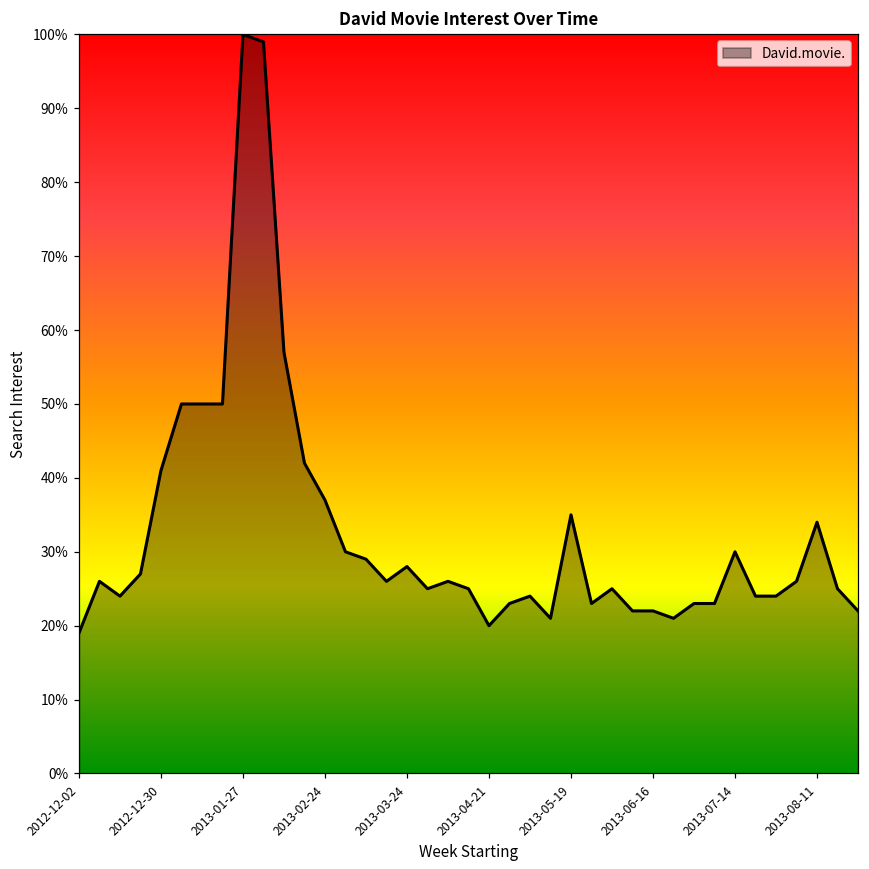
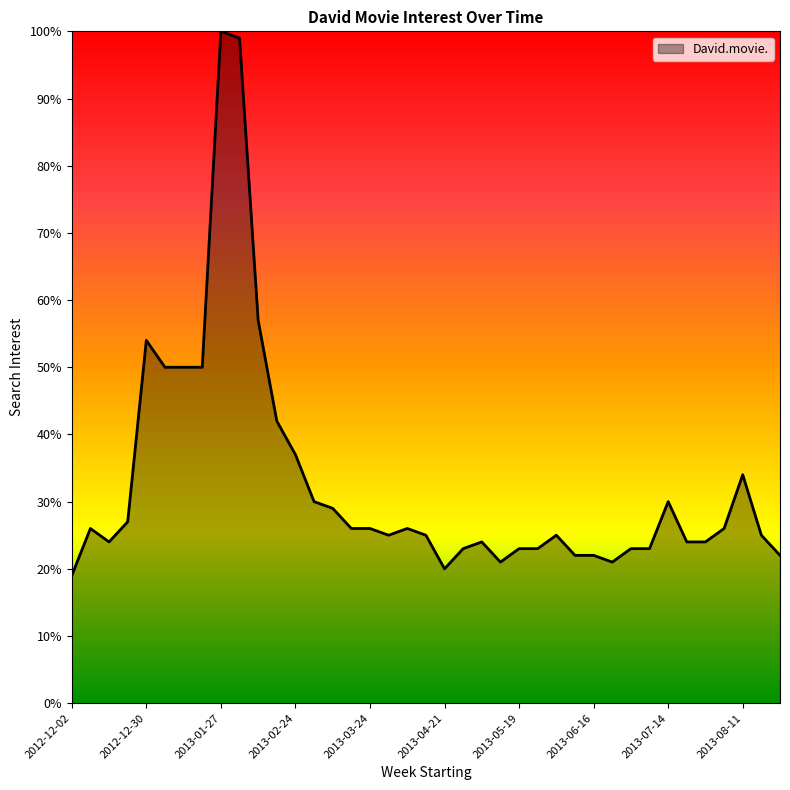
2012-12-30: 41% -> 54%
2013-03-24: 28% -> 26%
2013-05-19: 35% -> 23%
